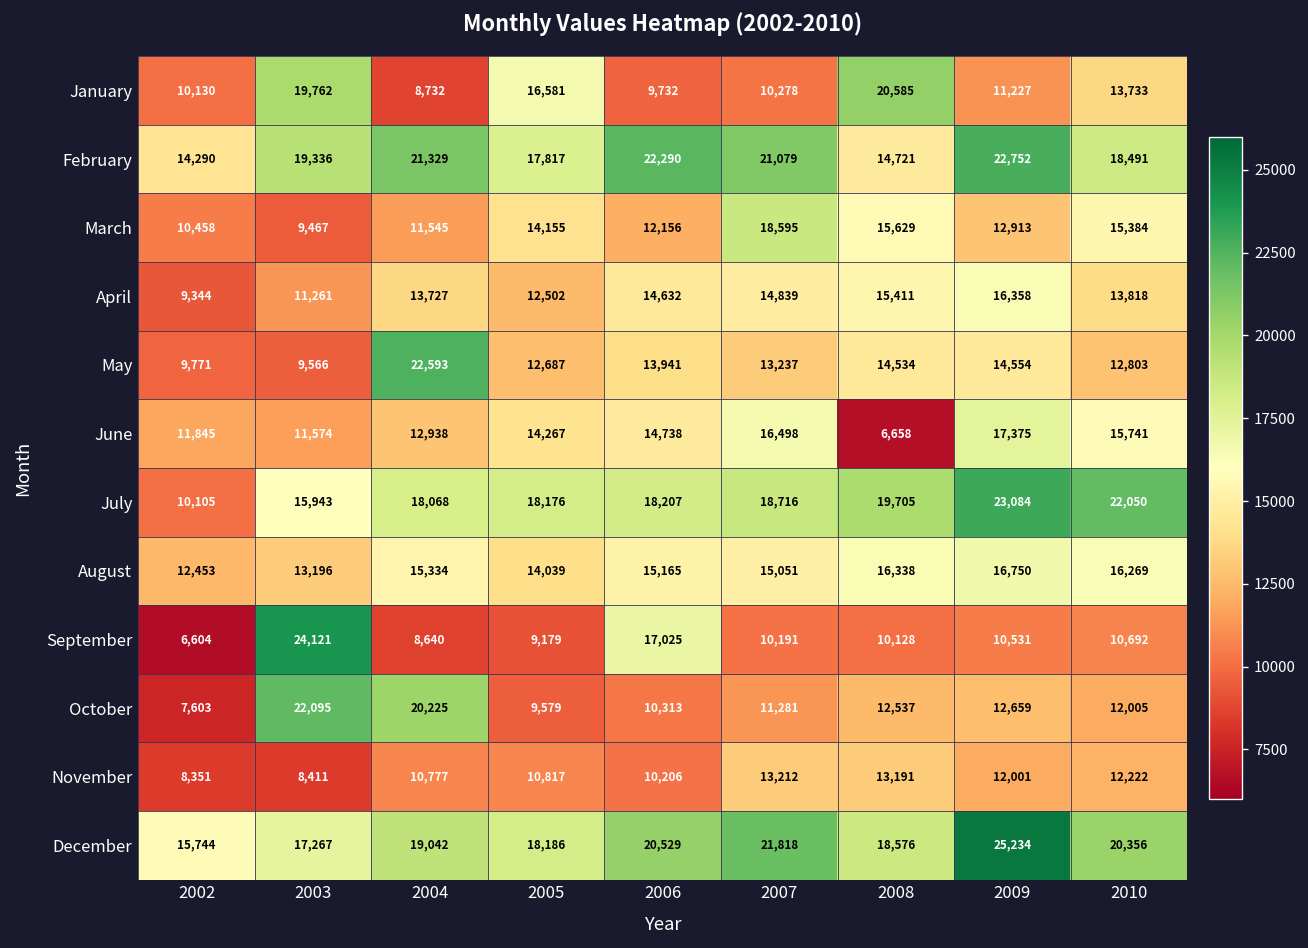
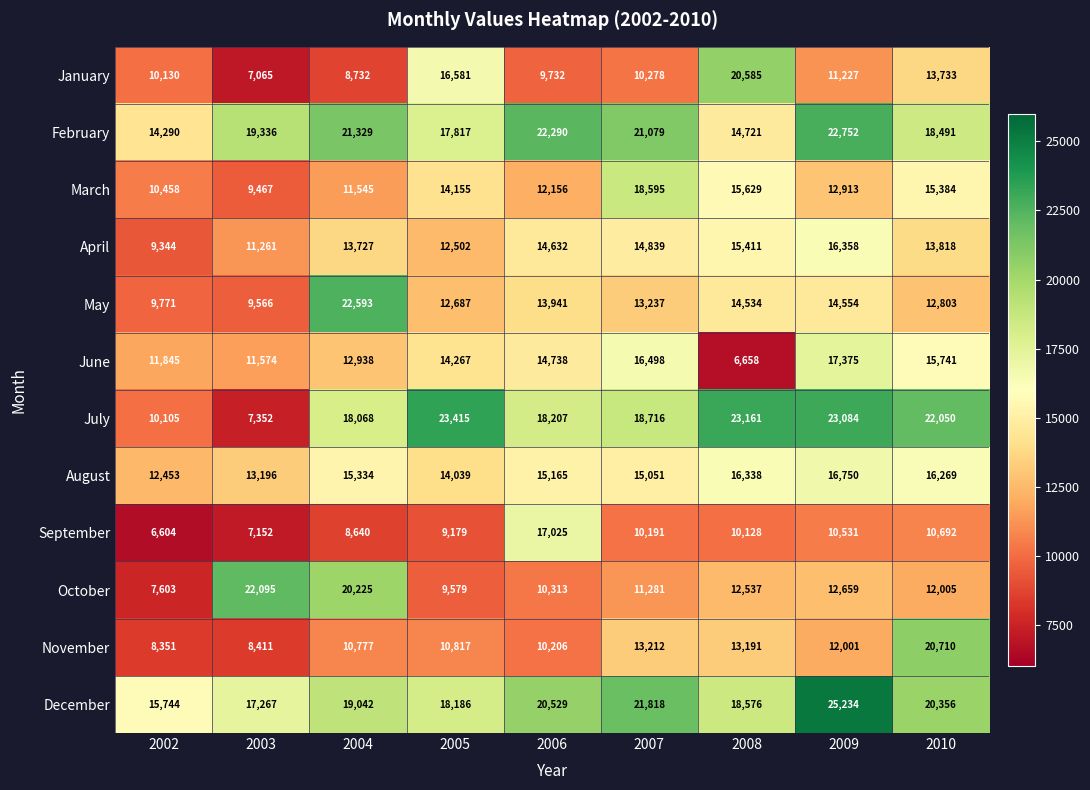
January, 2003: 19,762 -> 7,065
July, 2003: 15,943 -> 7,352
July, 2005: 18,176 -> 23,415
July, 2008: 19,705 -> 23,161
September, 2003: 24,121 -> 7,152
November, 2010: 12,222 -> 20,710
